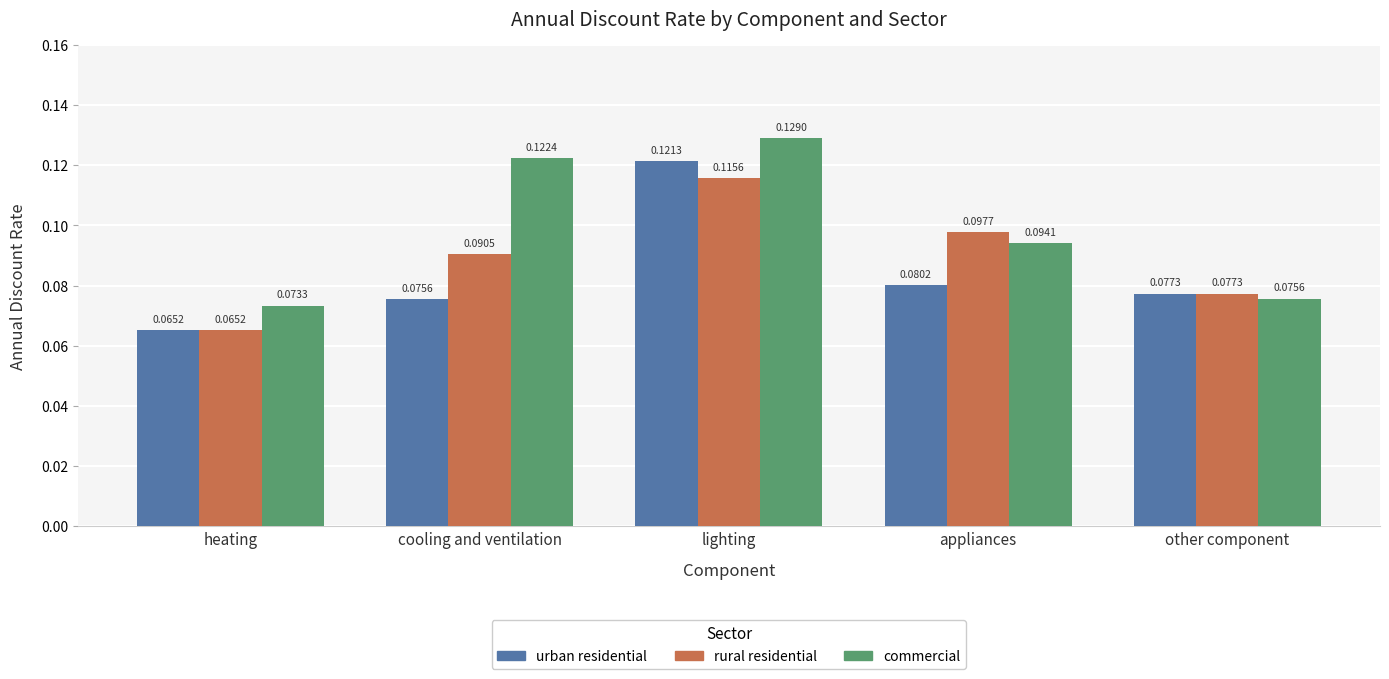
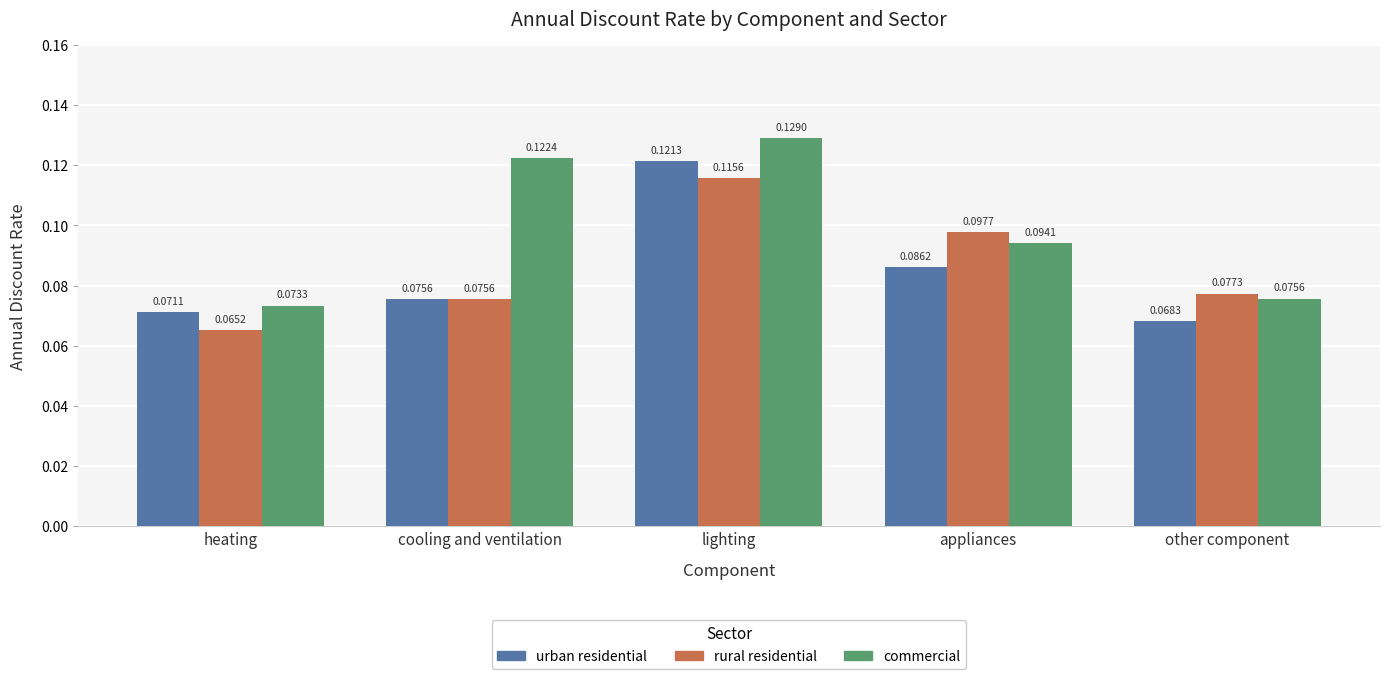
urban residential, heating: 0.0652 -> 0.0711
rural residential, cooling and ventilation: 0.0905 -> 0.0756
urban residential, appliances: 0.0802 -> 0.0862
urban residential, other component: 0.0773 -> 0.0683
